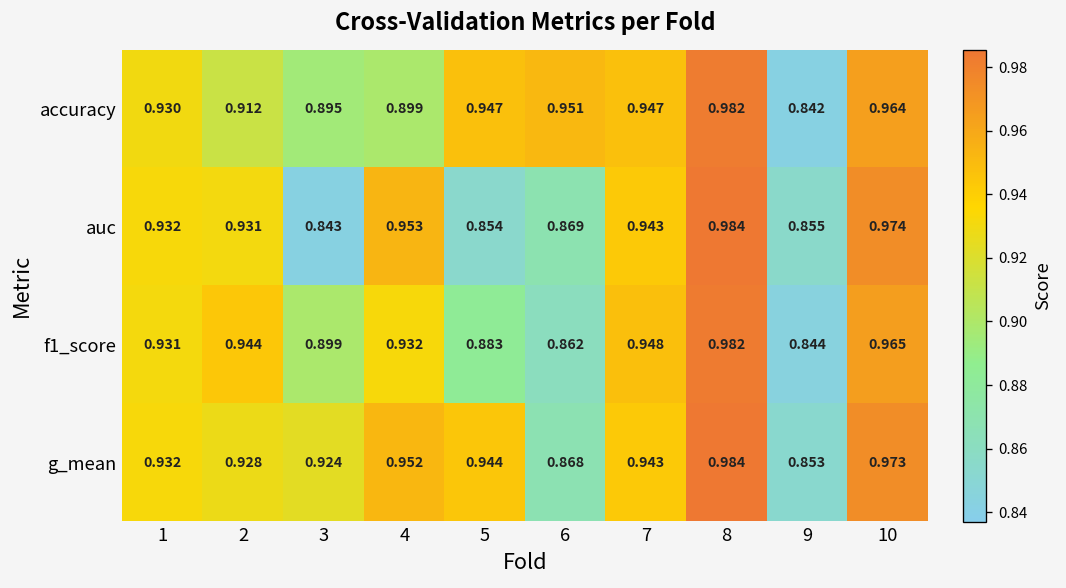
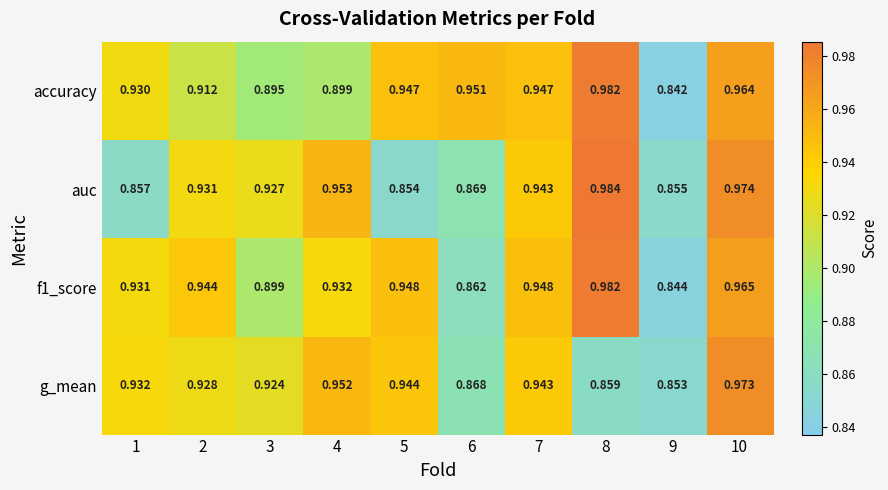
auc, 1: 0.932 -> 0.857
auc, 3: 0.843 -> 0.927
f1_score, 5: 0.883 -> 0.948
g_mean, 8: 0.984 -> 0.859
